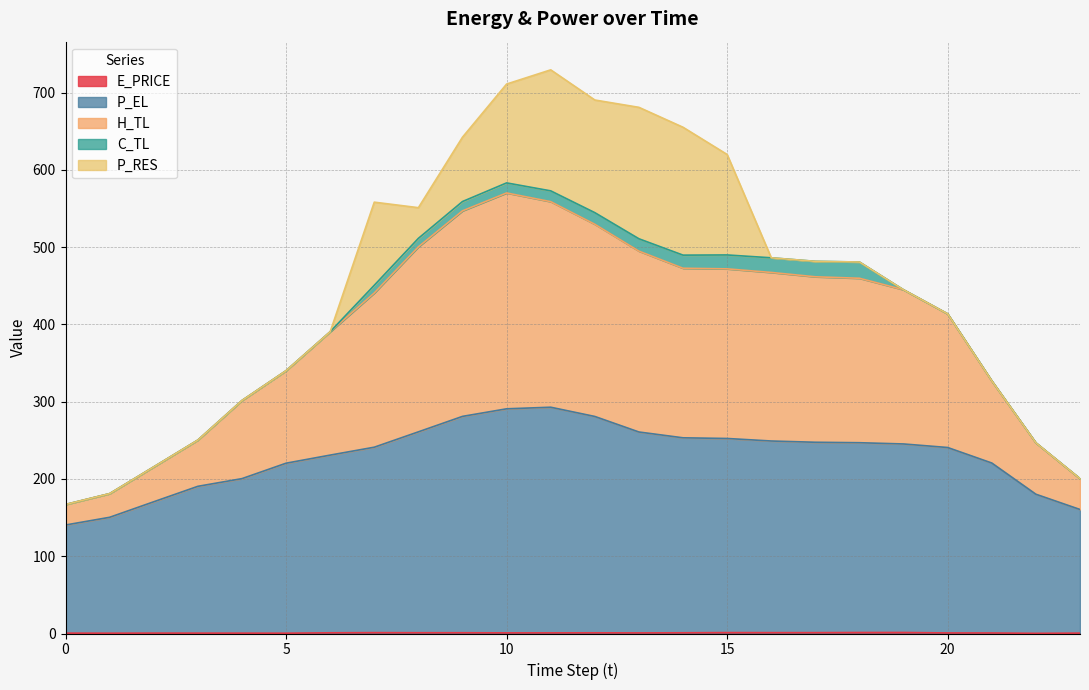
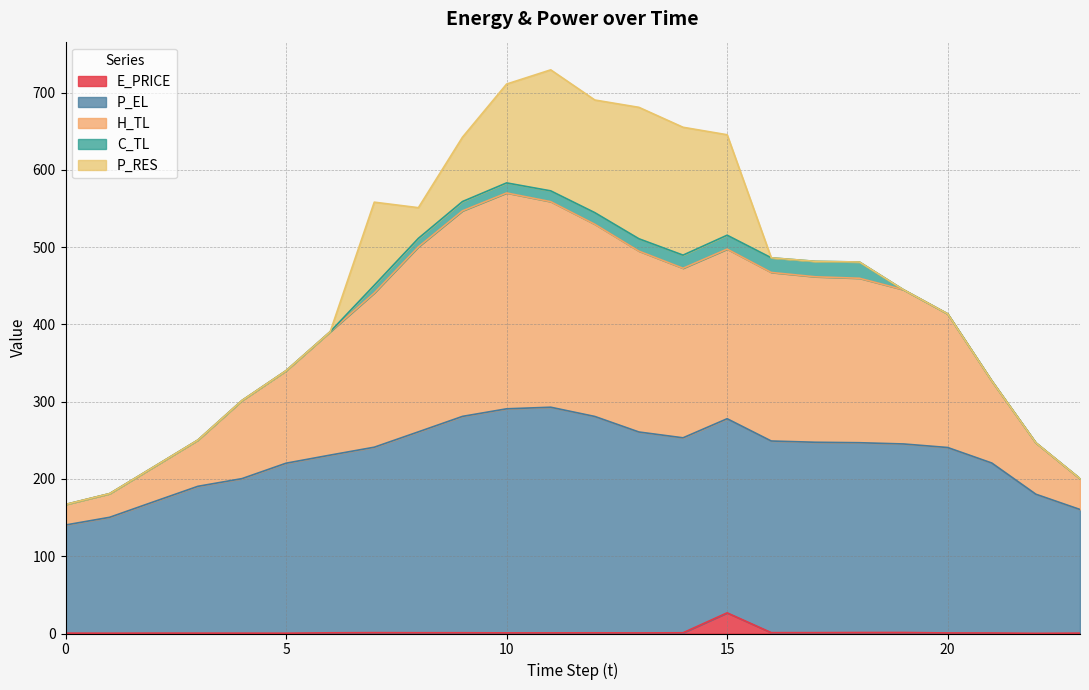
E_PRICE, 15: 0 -> 30
